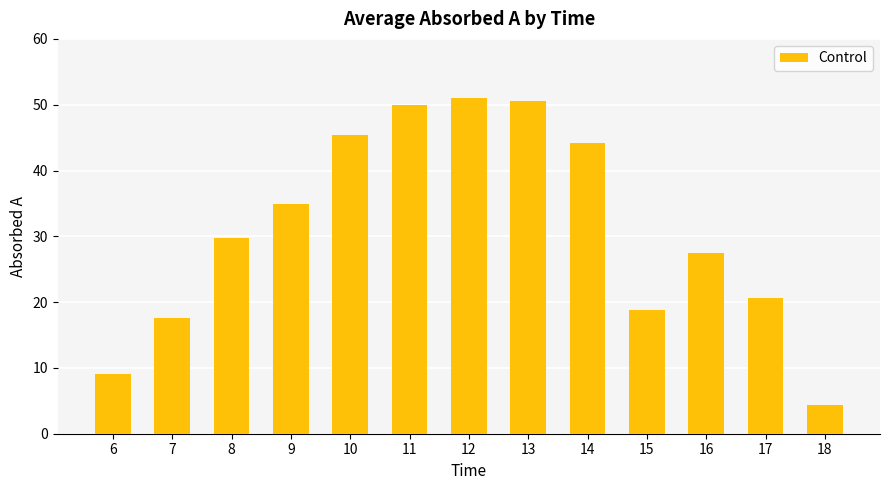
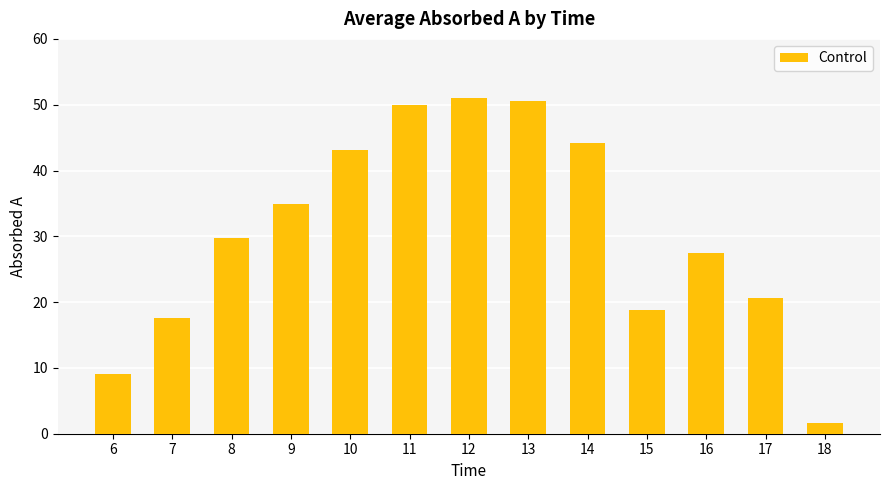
10: 45 -> 43
18: 4 -> 2
